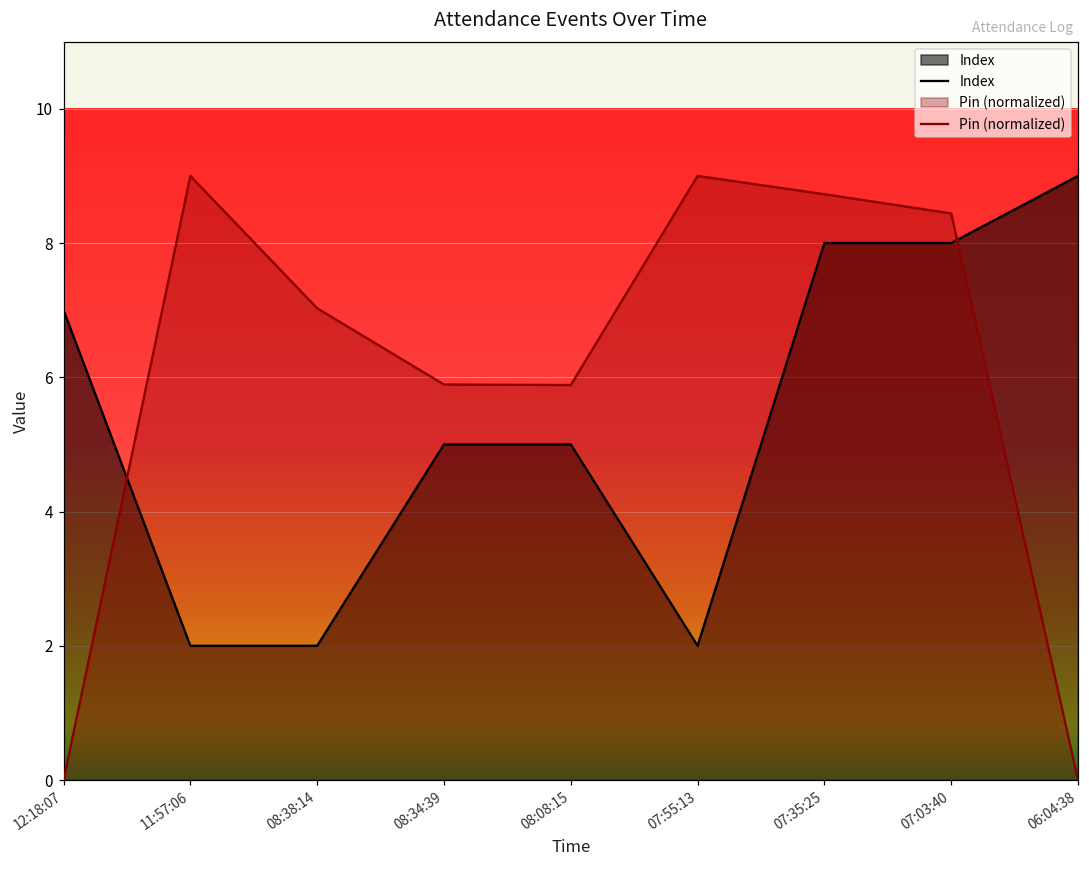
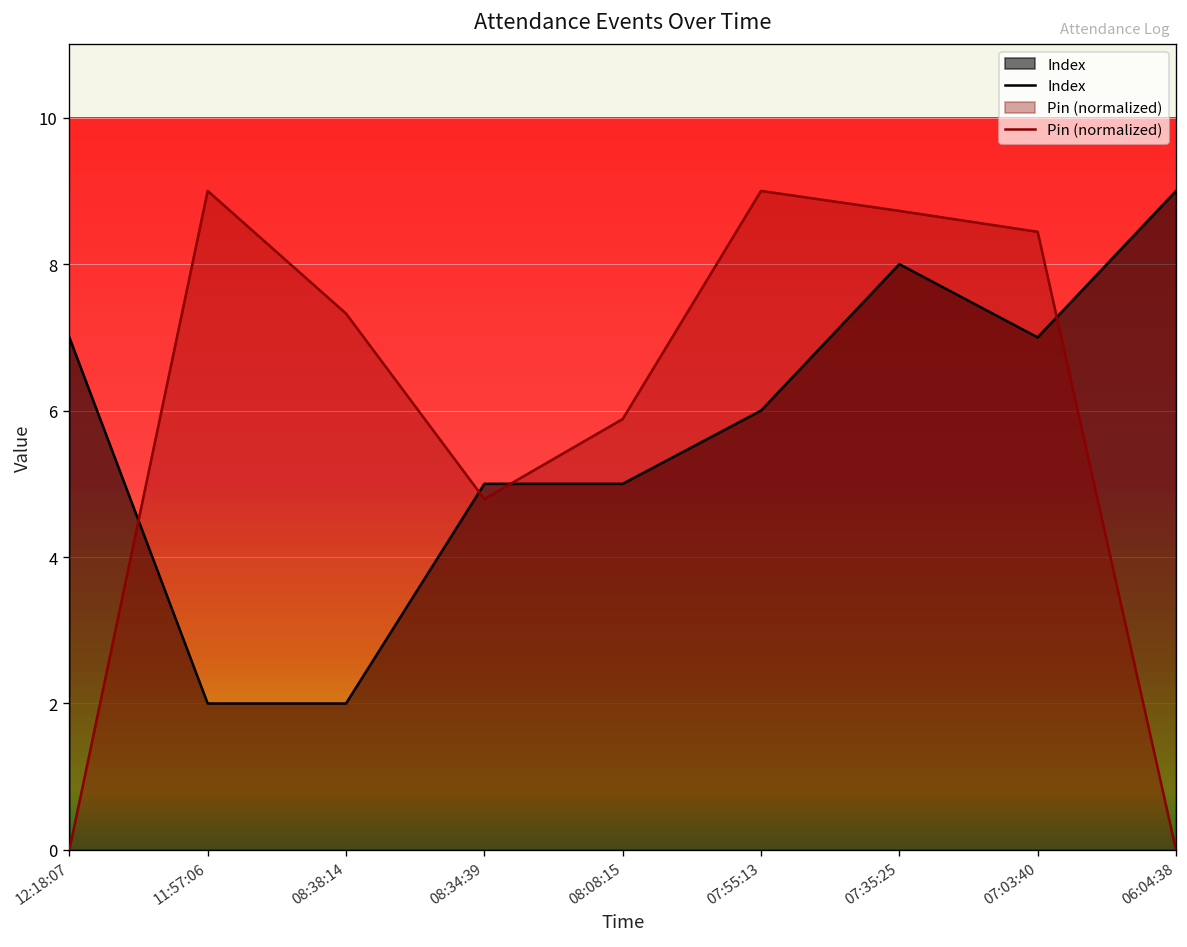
Pin (normalized), 08:38:14: 7.0 -> 7.3
Pin (normalized), 08:34:39: 5.9 -> 4.8
Index, 07:55:13: 2 -> 6
Index, 07:03:40: 8 -> 7
